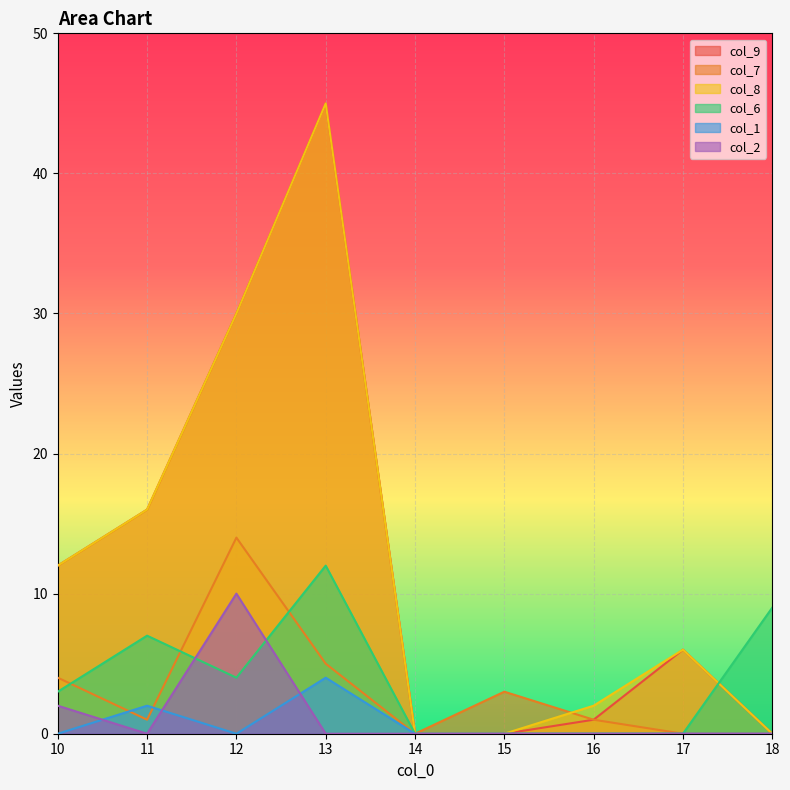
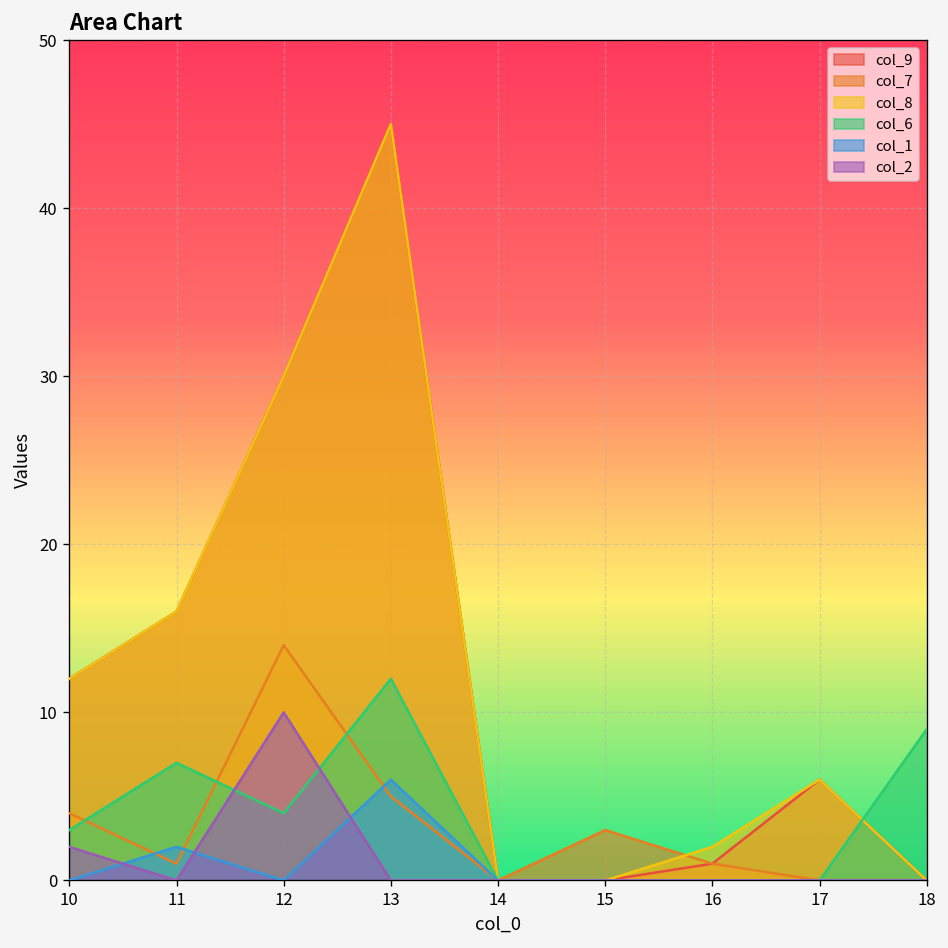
col_1, 13: 4 -> 6
